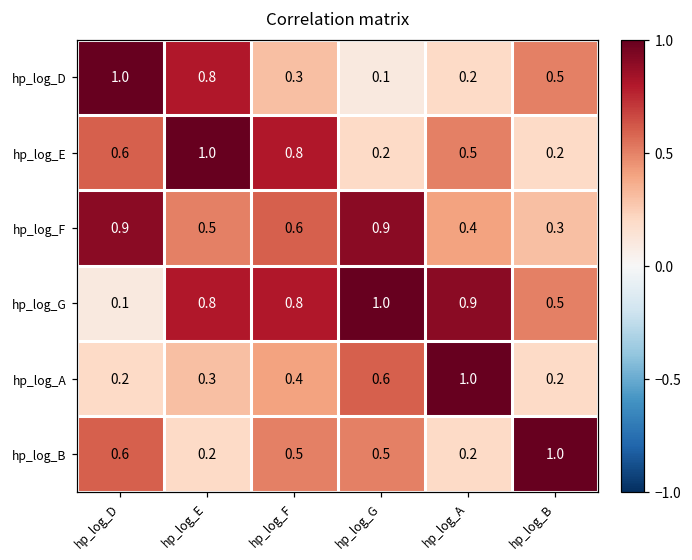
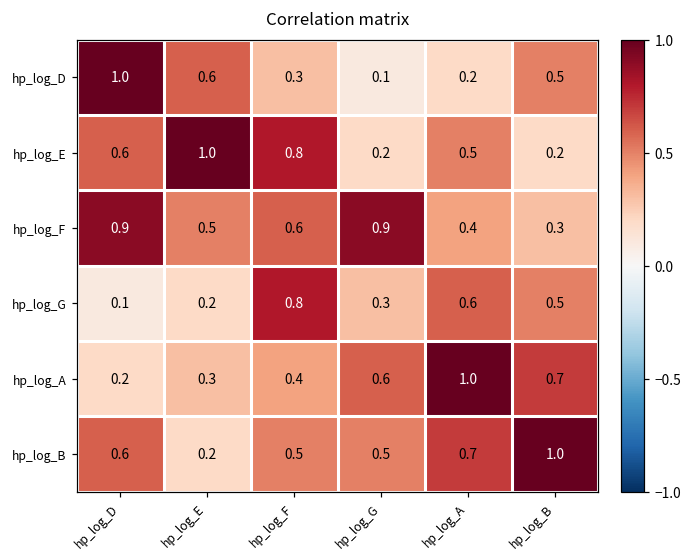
hp_log_D, hp_log_E: 0.8 -> 0.6
hp_log_G, hp_log_E: 0.8 -> 0.2
hp_log_G, hp_log_G: 1.0 -> 0.3
hp_log_G, hp_log_A: 0.9 -> 0.6
hp_log_A, hp_log_B: 0.2 -> 0.7
hp_log_B, hp_log_A: 0.2 -> 0.7
